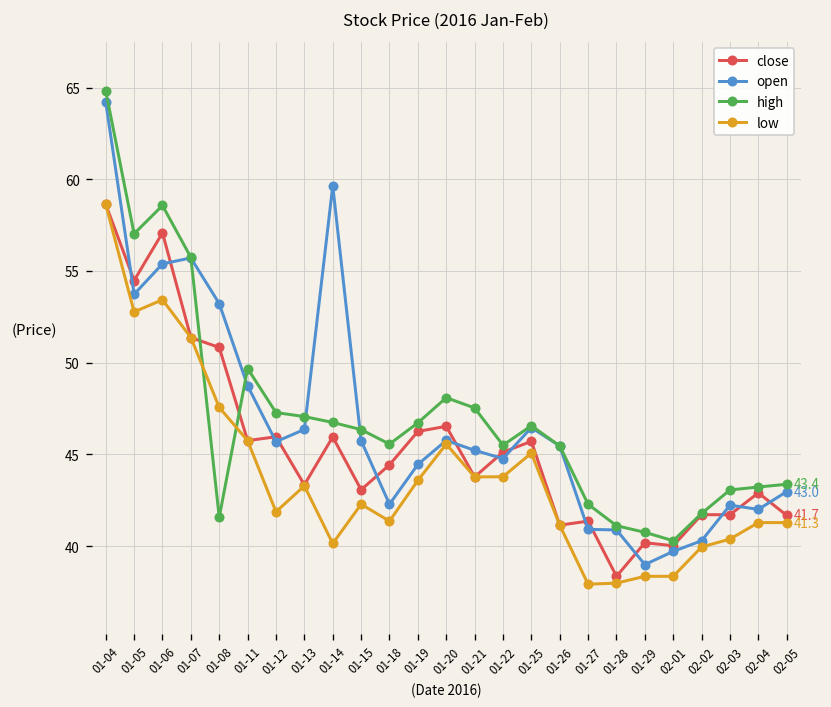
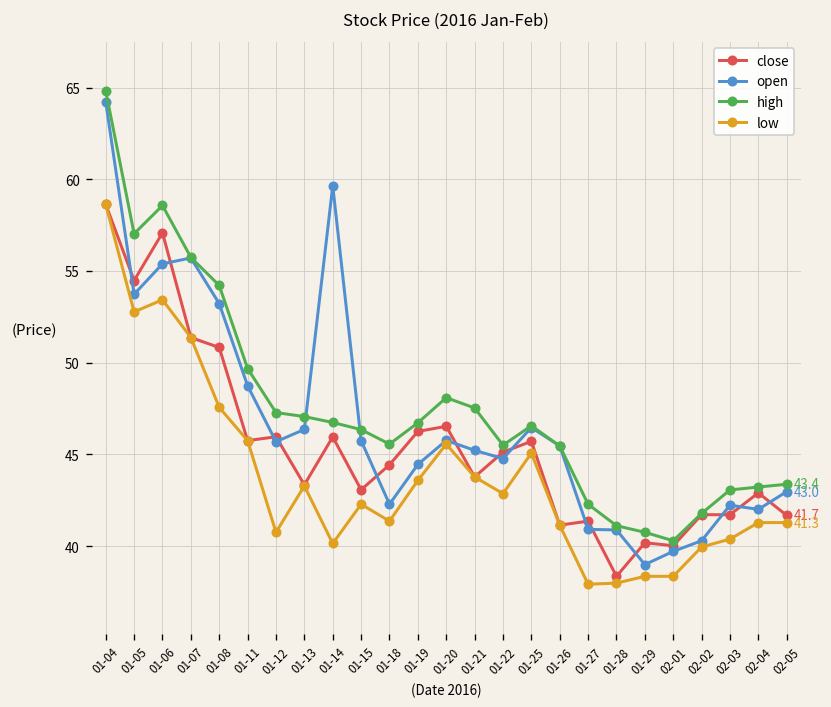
high, 01-08: 41.6 -> 54.2
low, 01-12: 41.9 -> 40.8
low, 01-22: 43.8 -> 42.9
